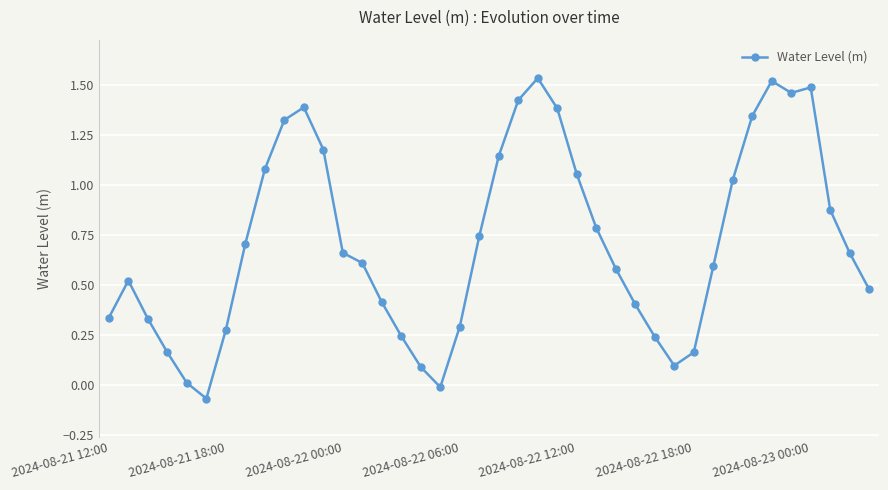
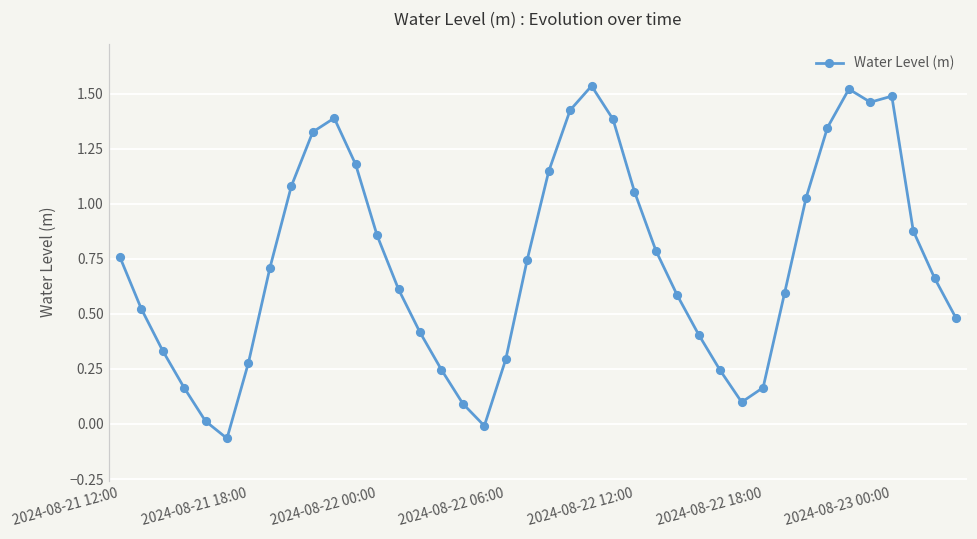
2024-08-21 12:00: 0.34 -> 0.76
2024-08-22 00:00: 0.66 -> 0.86
